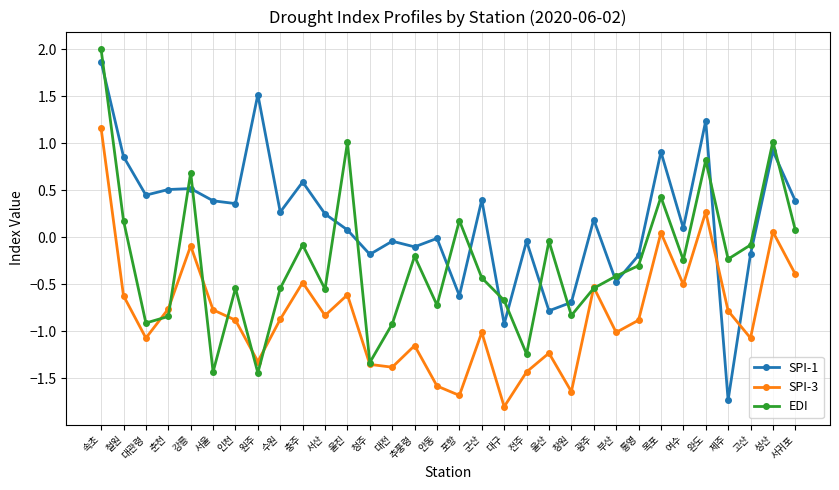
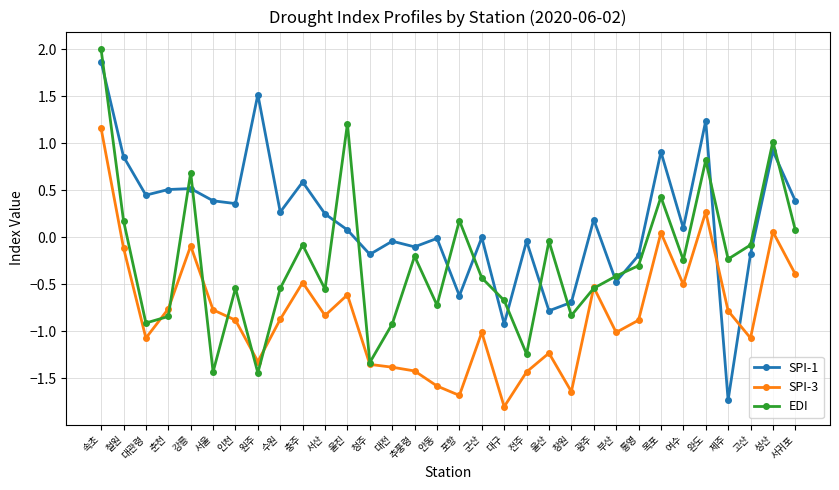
SPI-3, 철원: -0.6 -> -0.1
EDI, 울진: 1.0 -> 1.2
SPI-3, 추풍령: -1.2 -> -1.4
SPI-1, 군산: 0.4 -> 0.0
